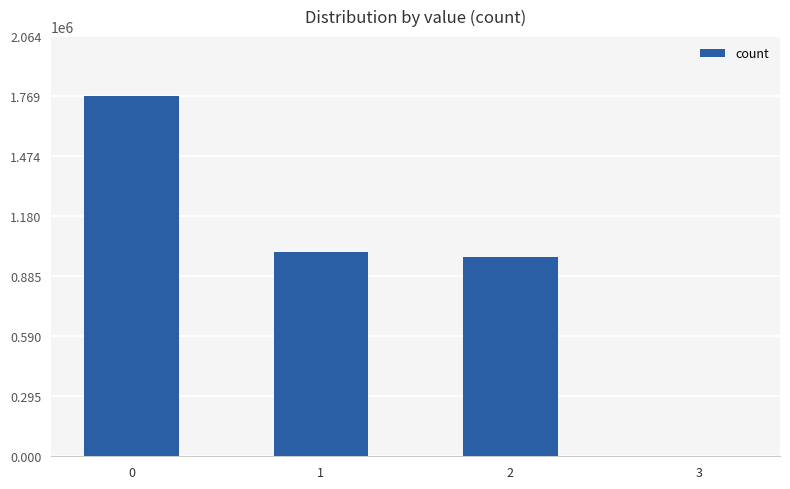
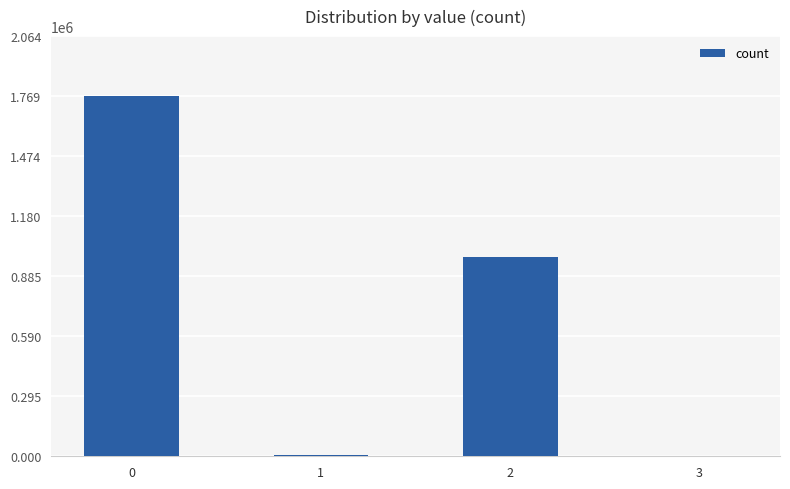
1: 1000000 -> 10000
